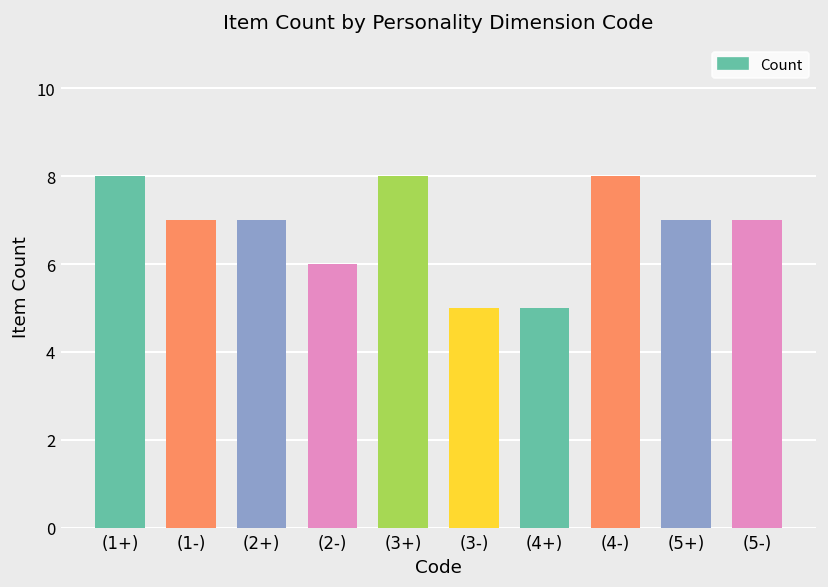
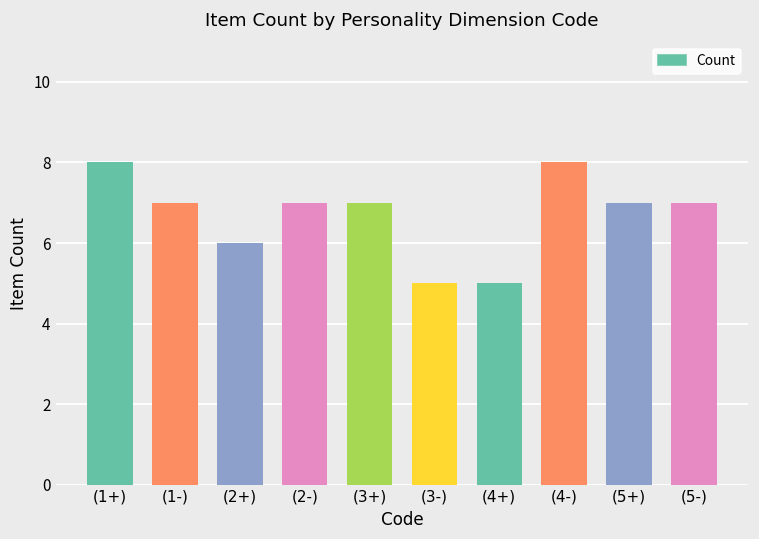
(2+): 7 -> 6
(2-): 6 -> 7
(3+): 8 -> 7
